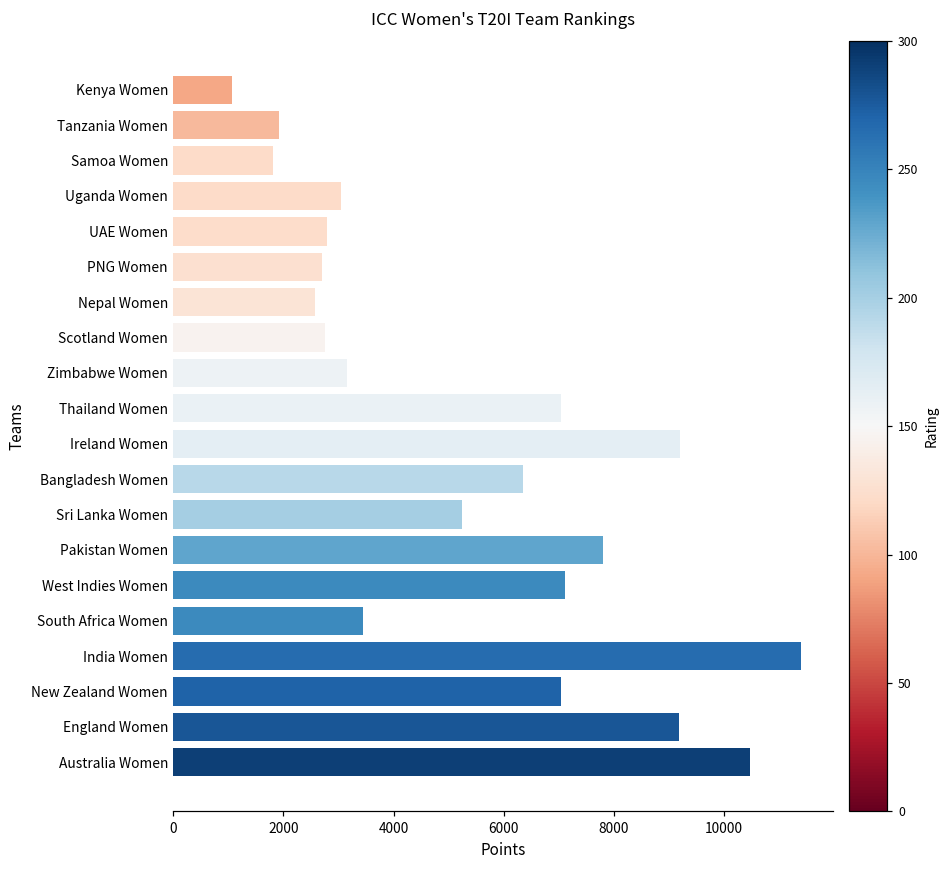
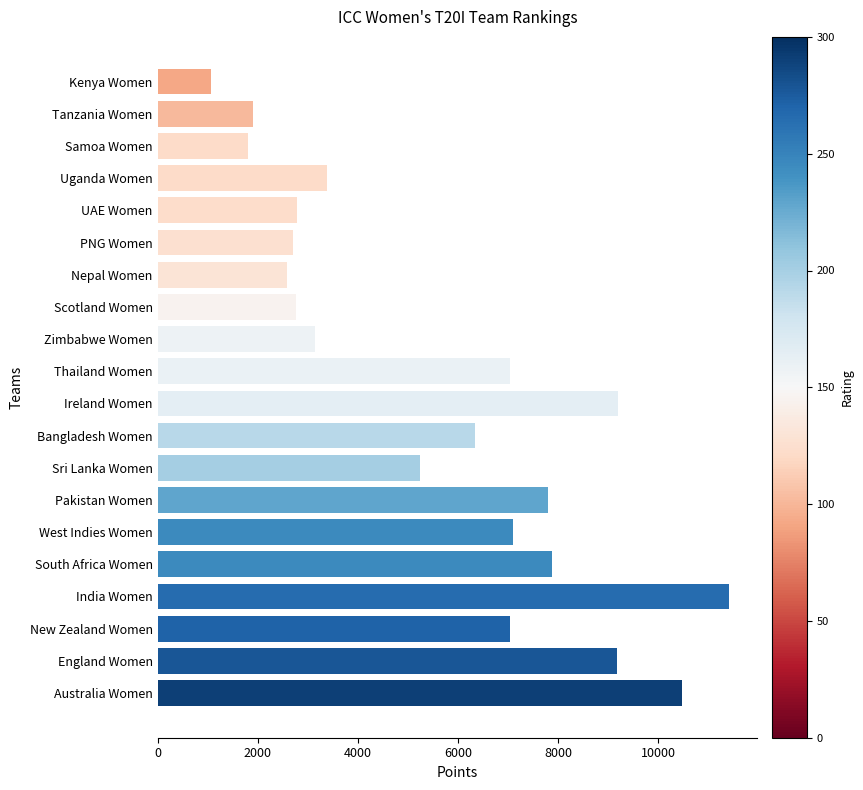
Uganda Women: 3000 -> 3400
South Africa Women: 3400 -> 7900
